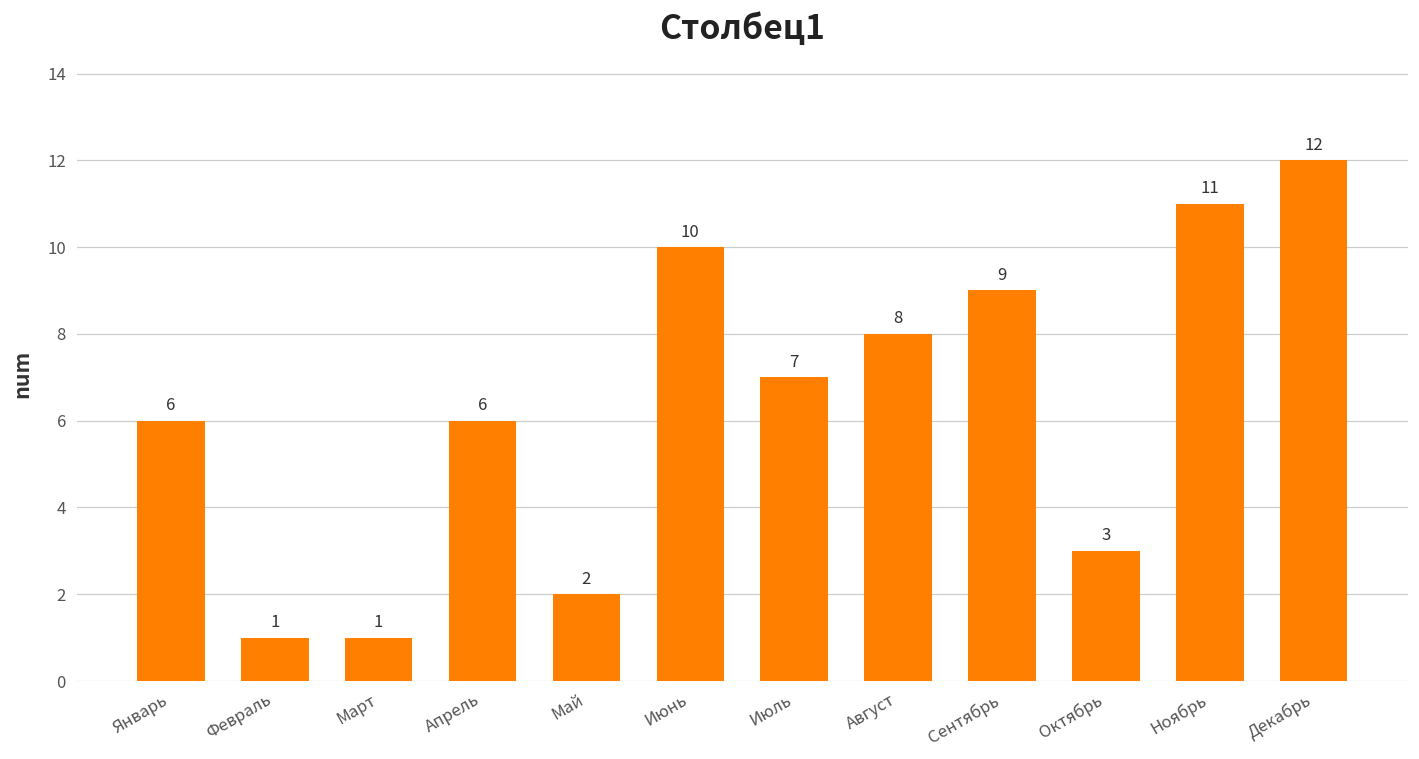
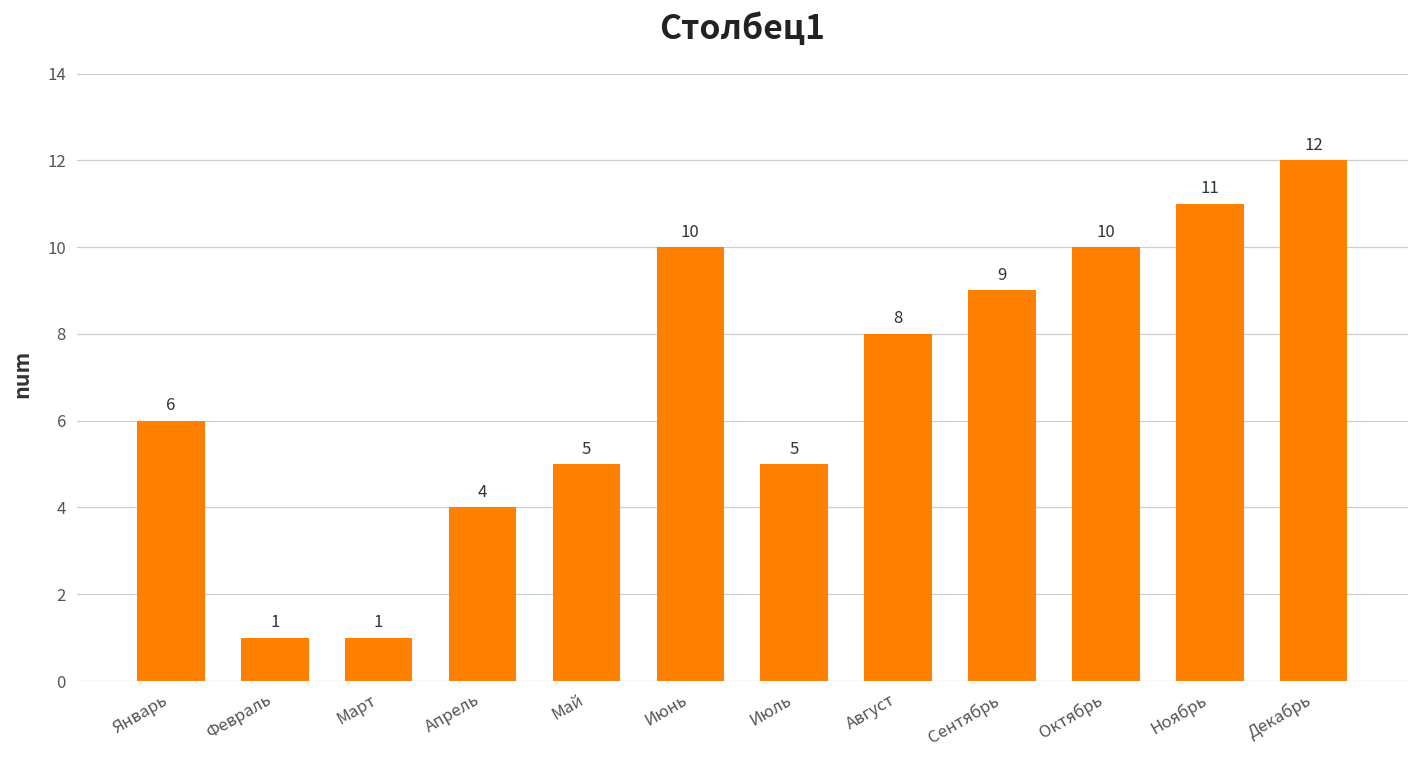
Апрель: 6 -> 4
Май: 2 -> 5
Июль: 7 -> 5
Октябрь: 3 -> 10
